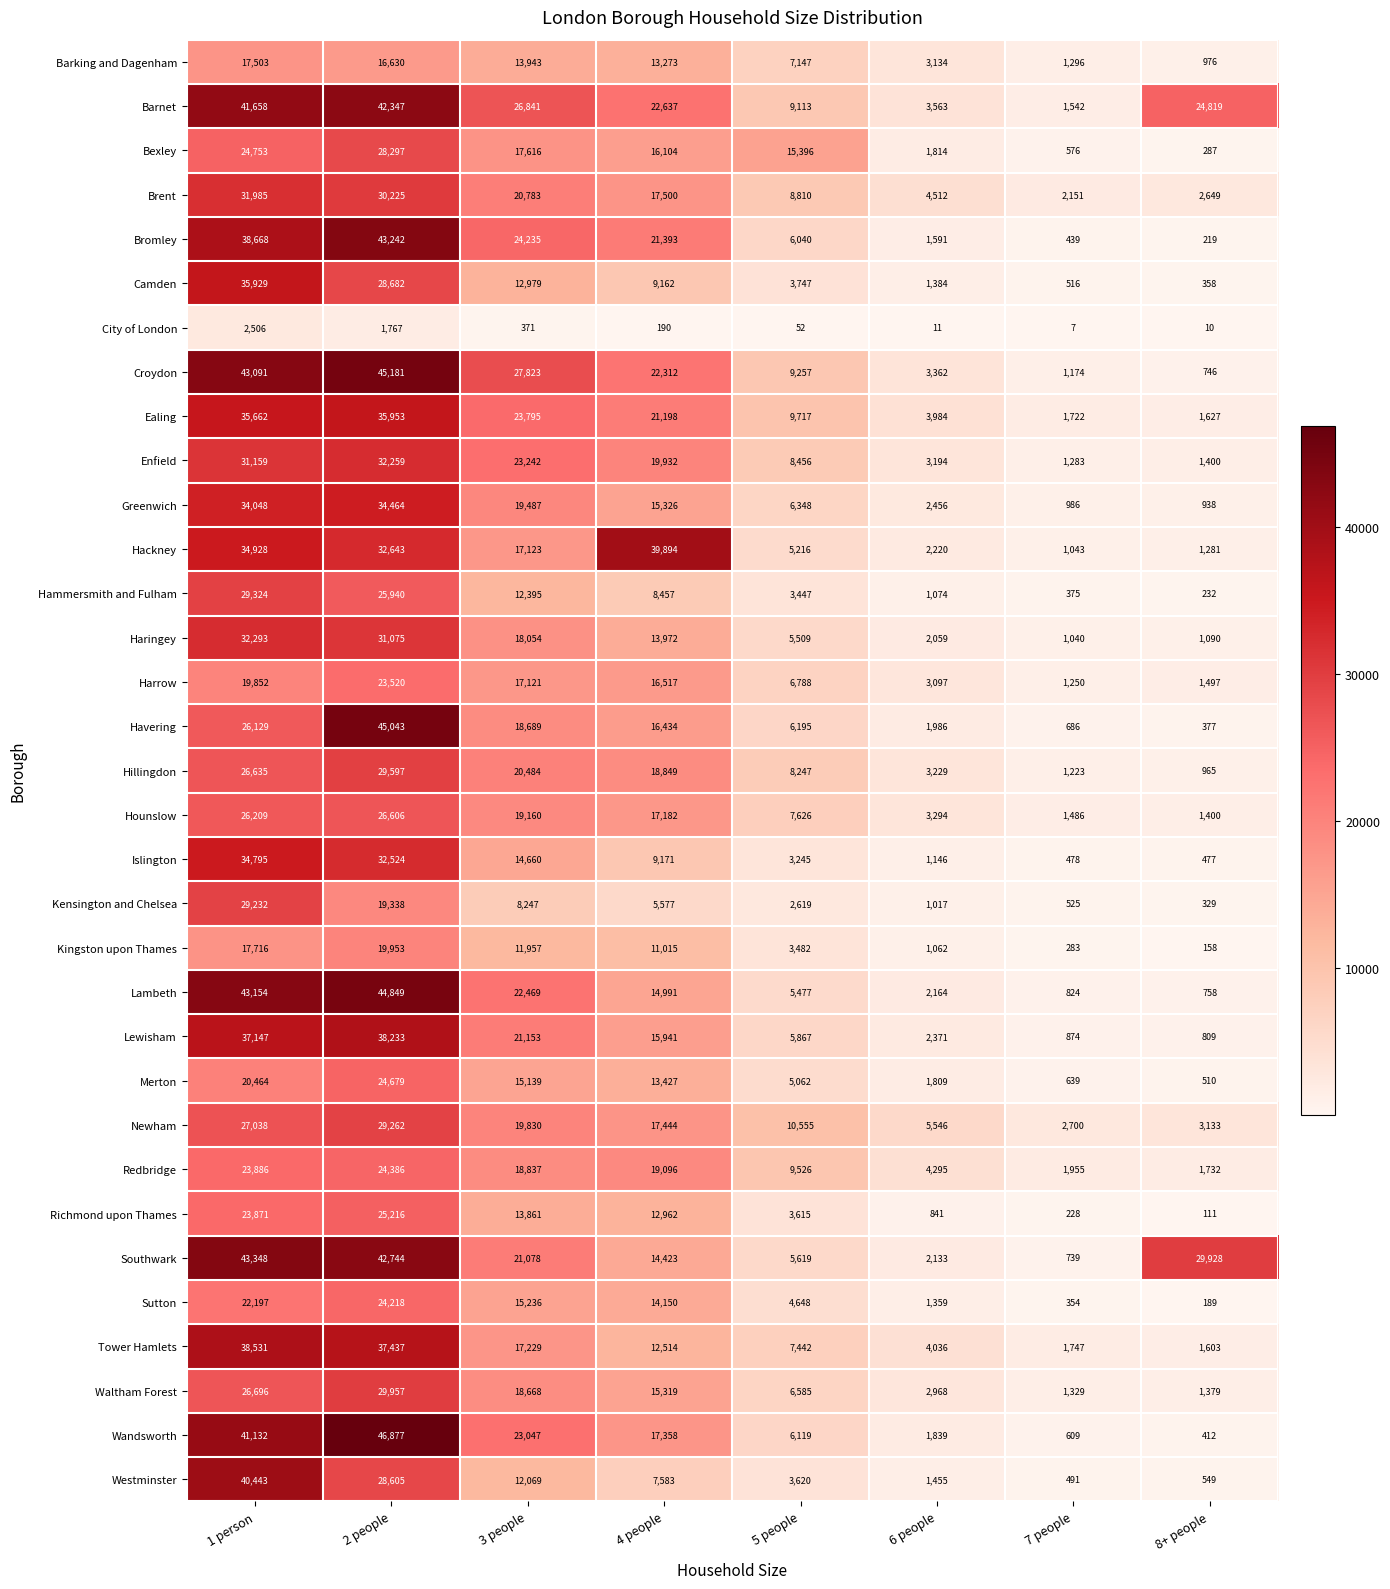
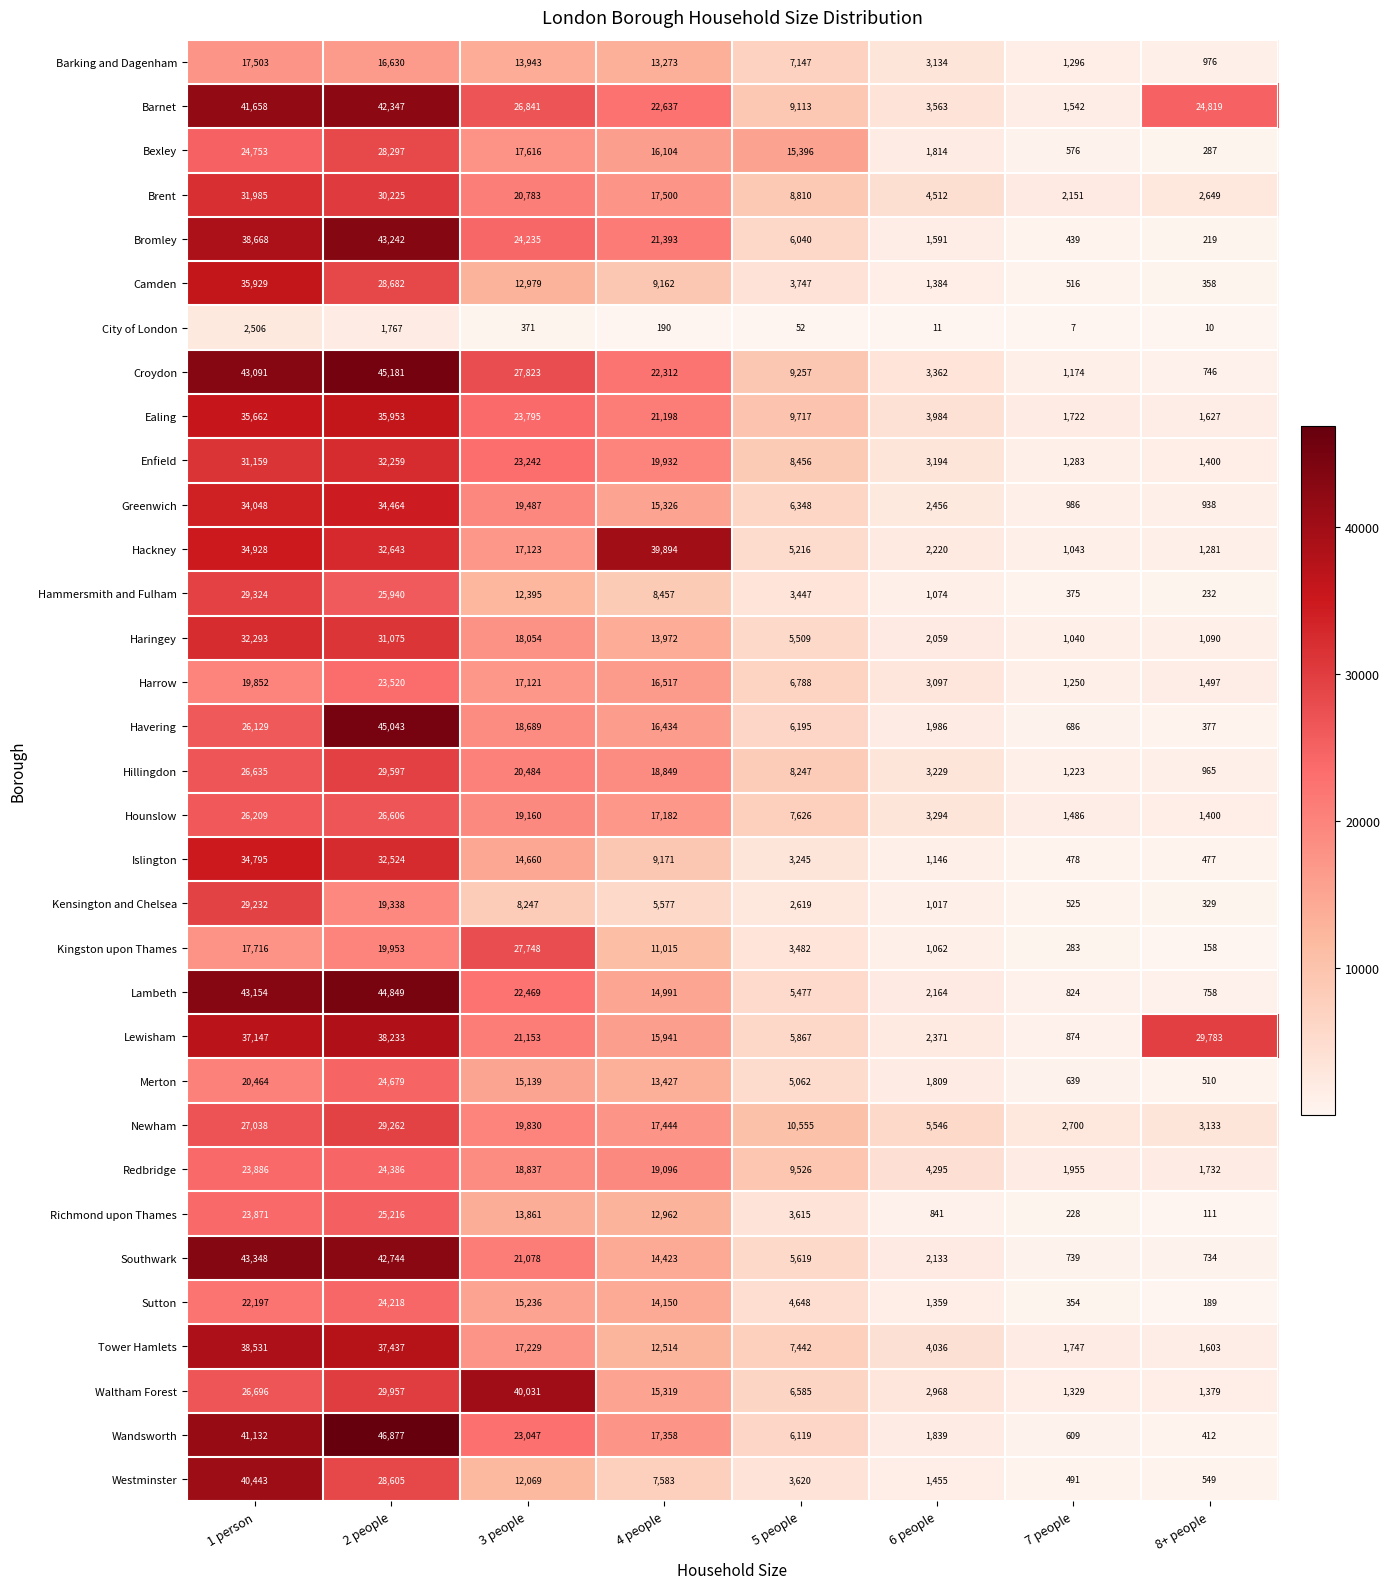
Kingston upon Thames, 3 people: 11,957 -> 27,748
Lewisham, 8+ people: 809 -> 29,783
Southwark, 8+ people: 29,928 -> 734
Waltham Forest, 3 people: 18,668 -> 40,031
